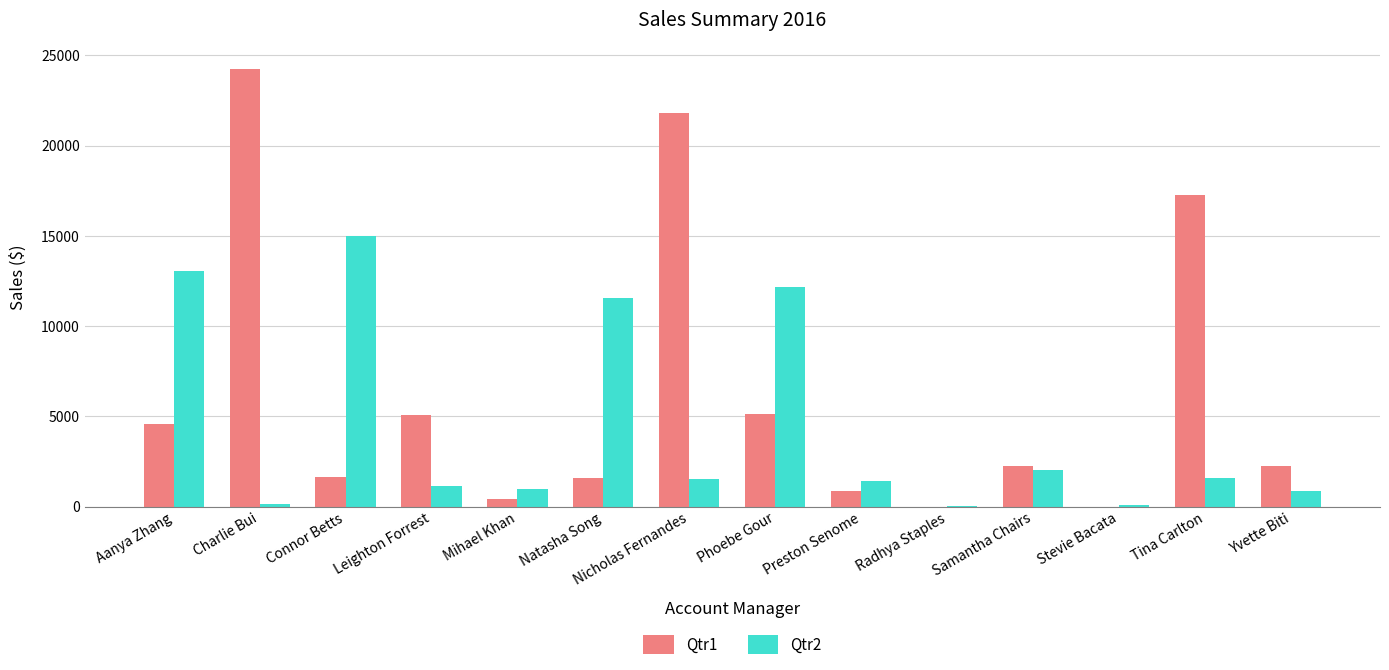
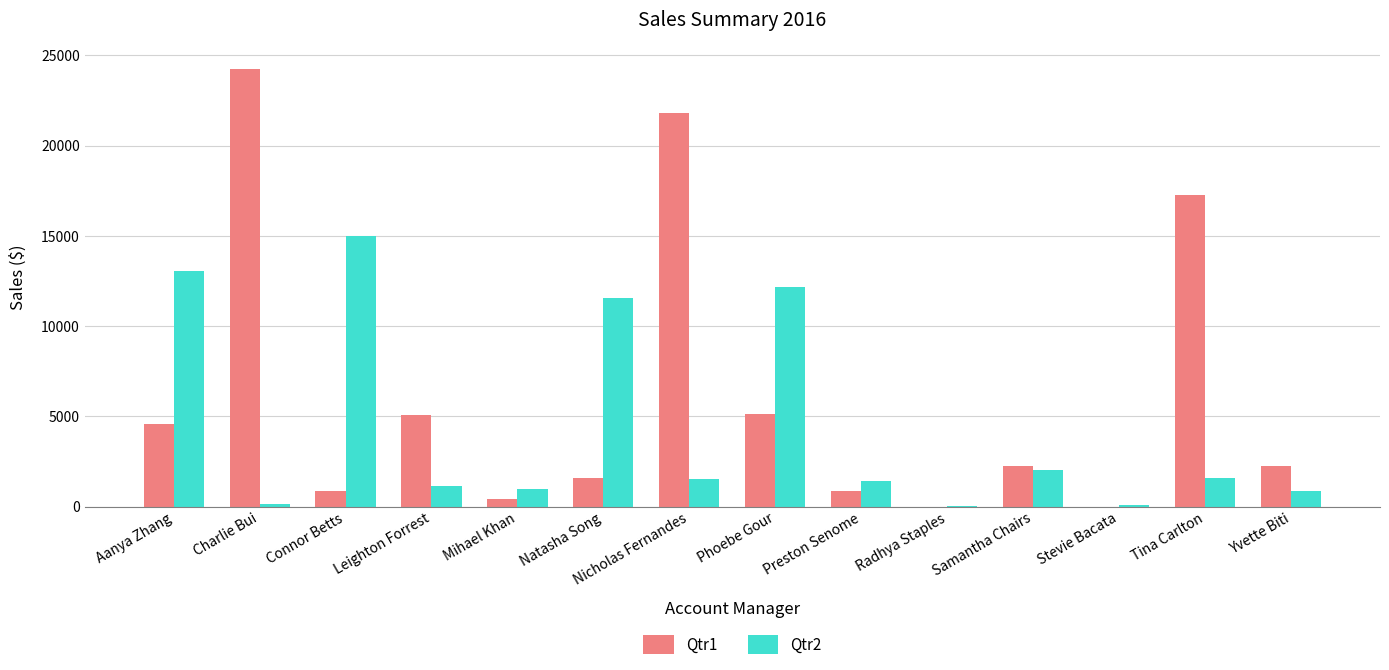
Qtr1, Connor Betts: 1700 -> 900
